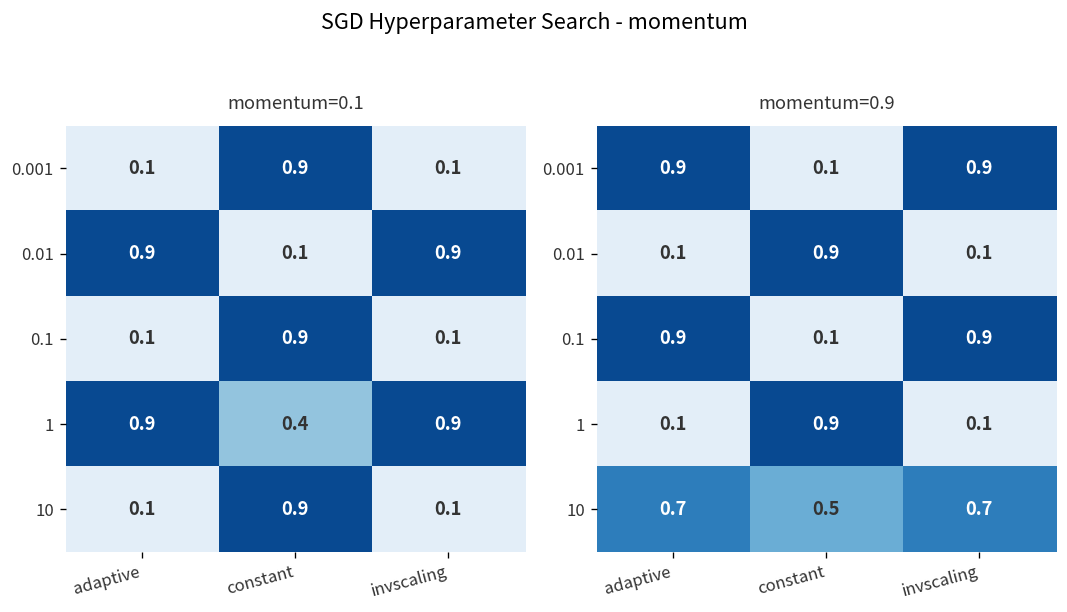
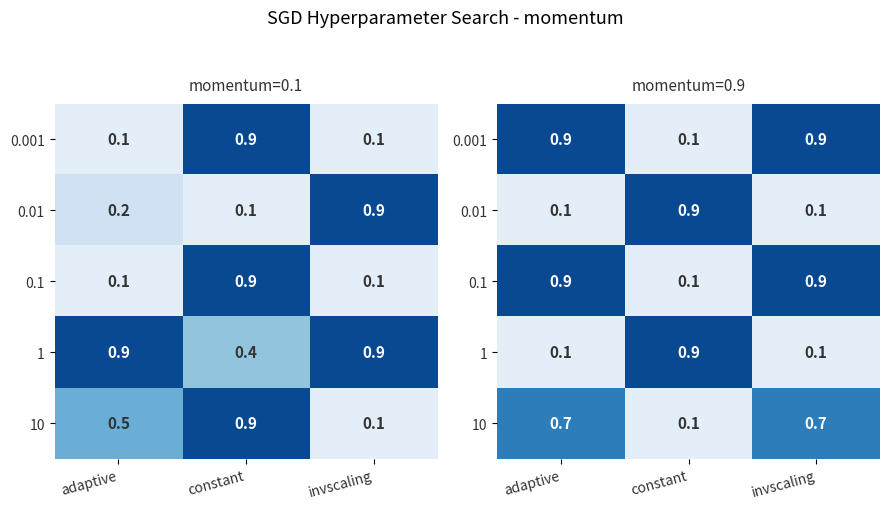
momentum=0.1, 0.01, adaptive: 0.9 -> 0.2
momentum=0.1, 10, adaptive: 0.1 -> 0.5
momentum=0.9, 10, constant: 0.5 -> 0.1
